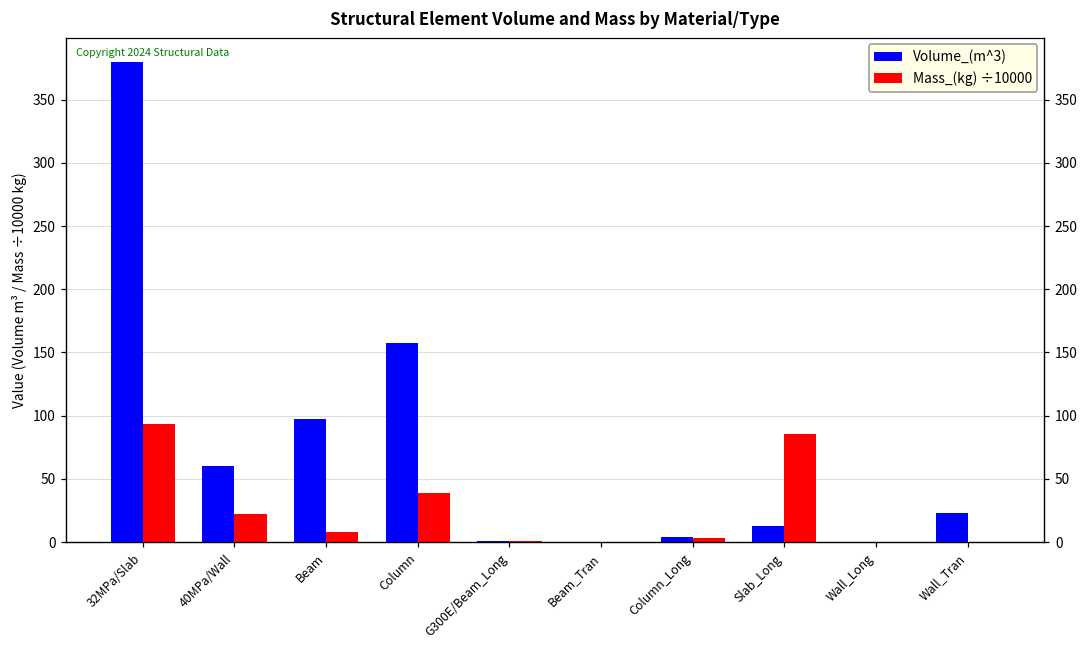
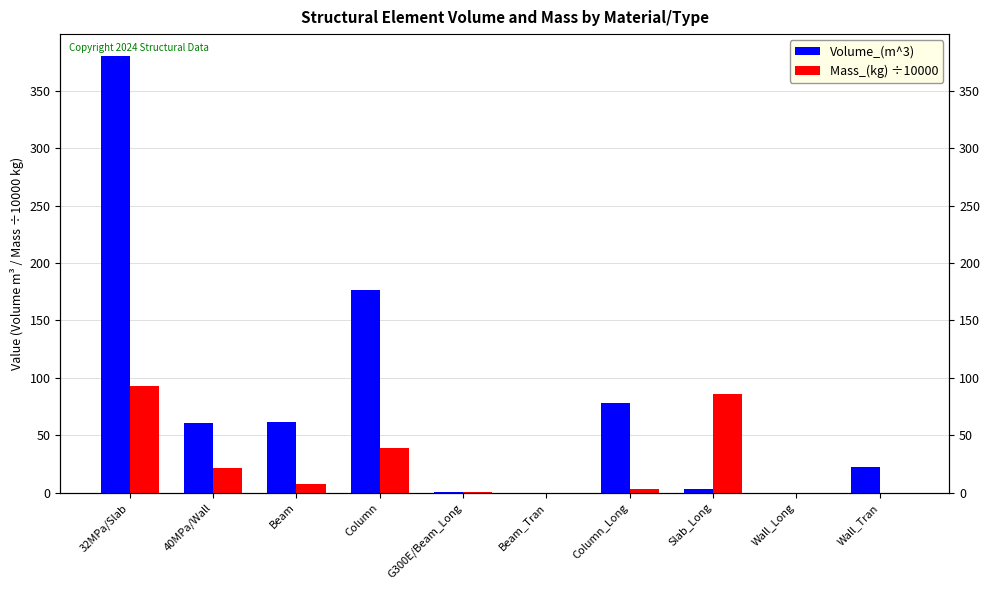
Volume_(m^3), Beam: 98 -> 62
Volume_(m^3), Column: 158 -> 176
Volume_(m^3), Column_Long: 4 -> 78
Volume_(m^3), Slab_Long: 13 -> 4
